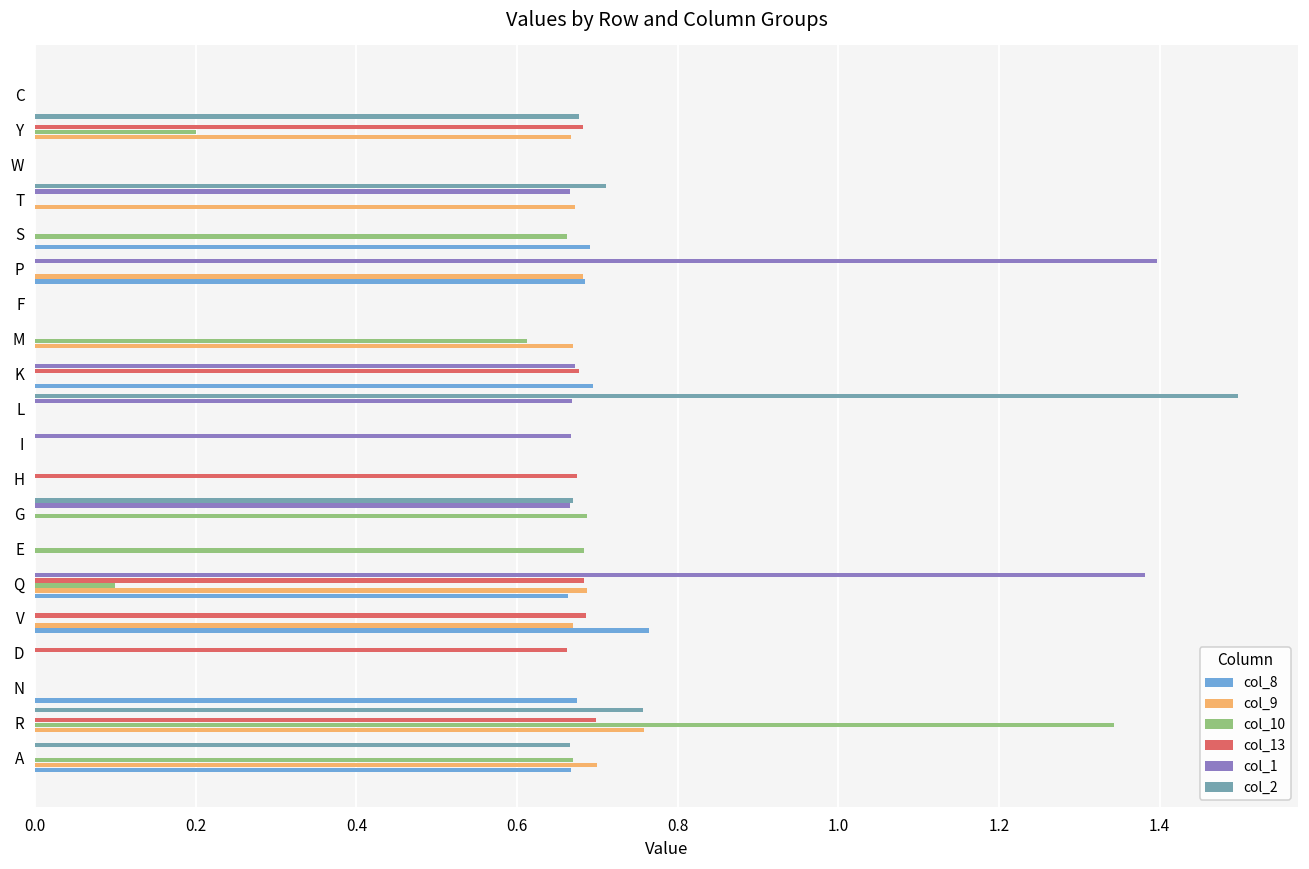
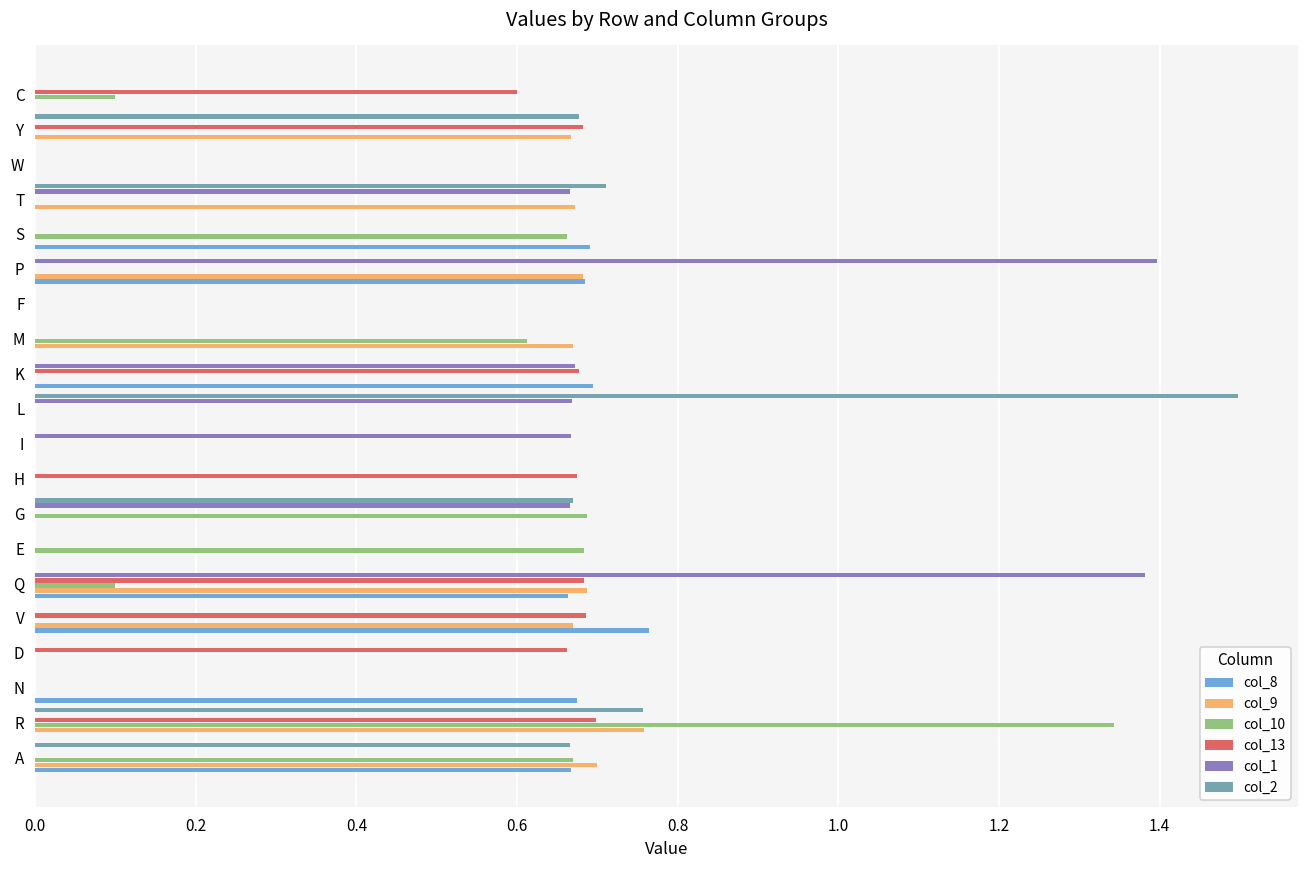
col_13, C: 0.0 -> 0.6
col_10, C: 0.0 -> 0.1
col_10, Y: 0.2 -> 0.0
